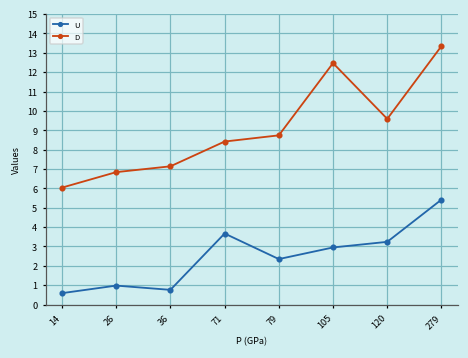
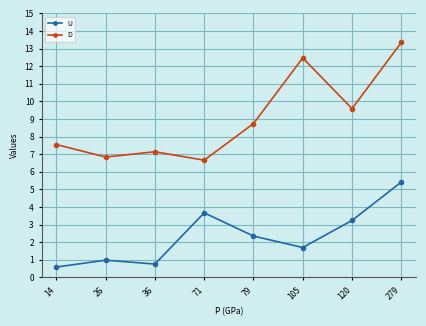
D, 14: 6.0 -> 7.6
D, 71: 8.4 -> 6.7
U, 105: 3.0 -> 1.7
